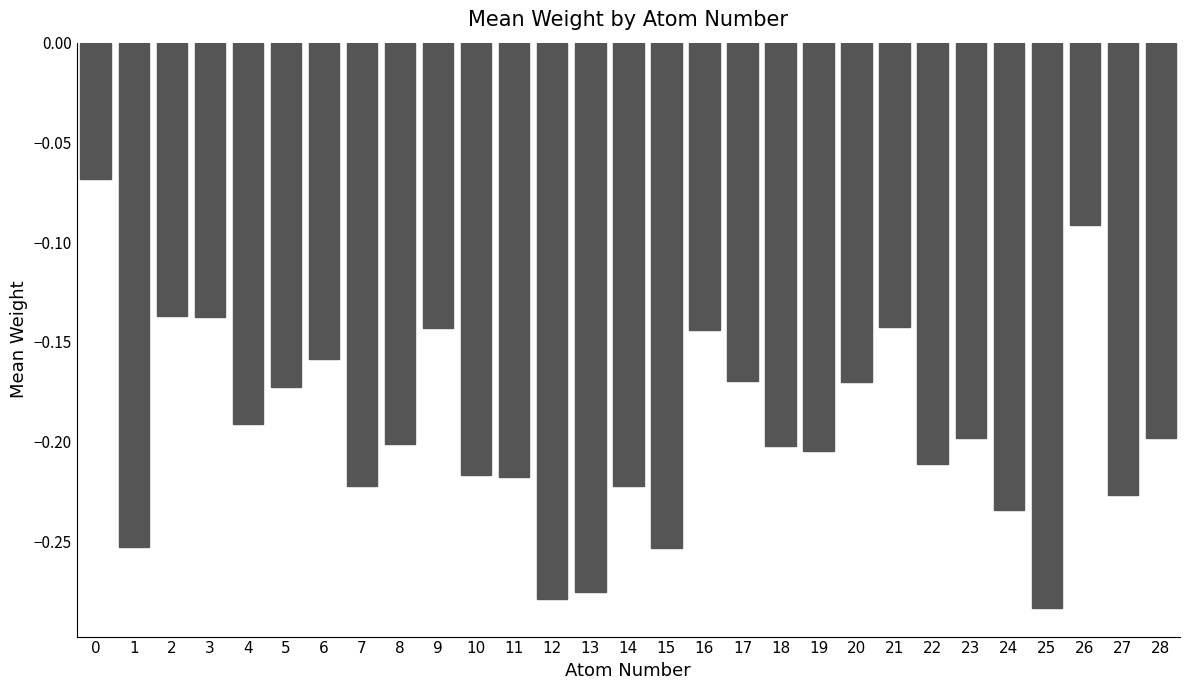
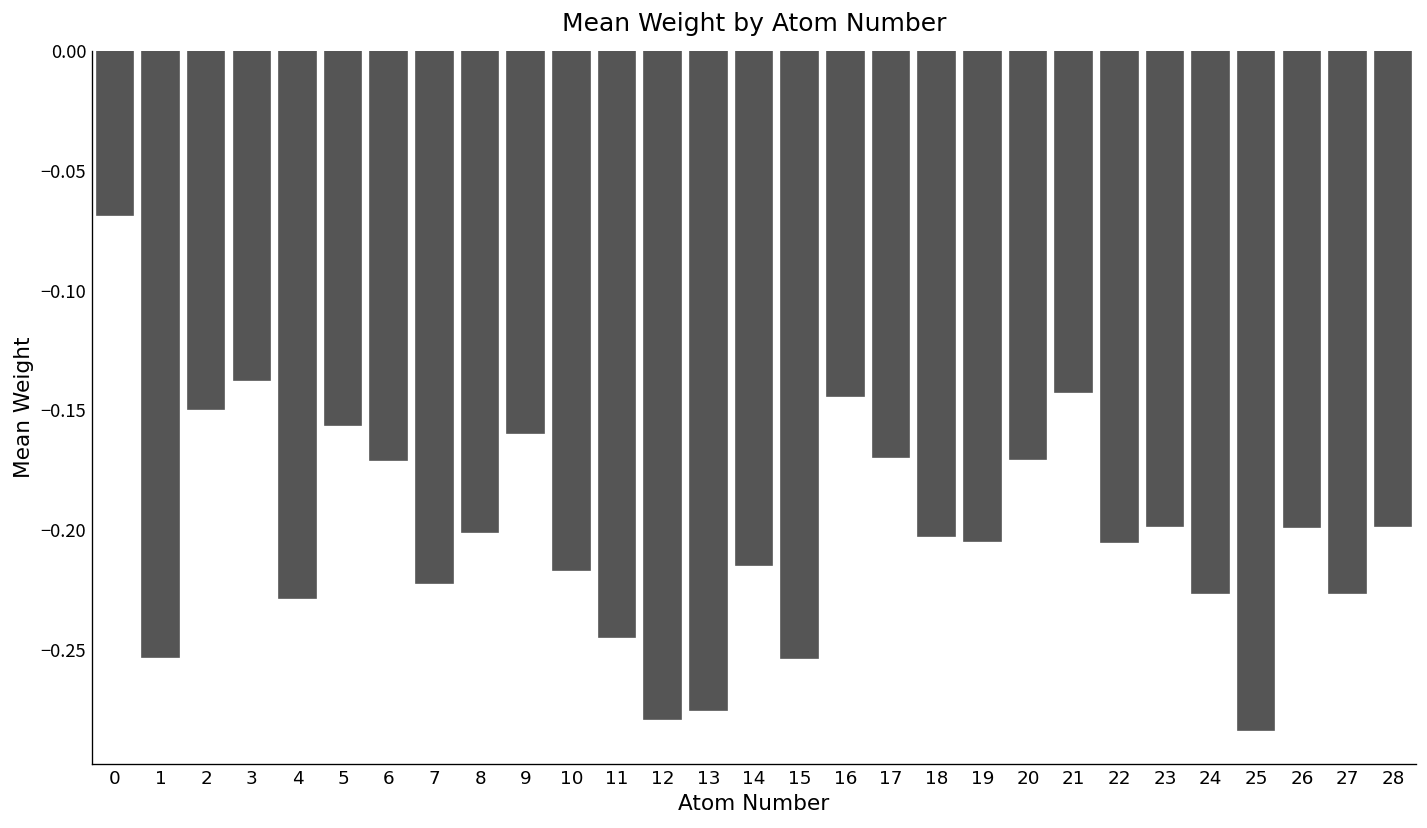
2: -0.137 -> -0.150
4: -0.191 -> -0.228
5: -0.173 -> -0.156
6: -0.158 -> -0.171
9: -0.143 -> -0.159
11: -0.218 -> -0.245
14: -0.222 -> -0.215
22: -0.211 -> -0.205
24: -0.234 -> -0.226
26: -0.091 -> -0.199
